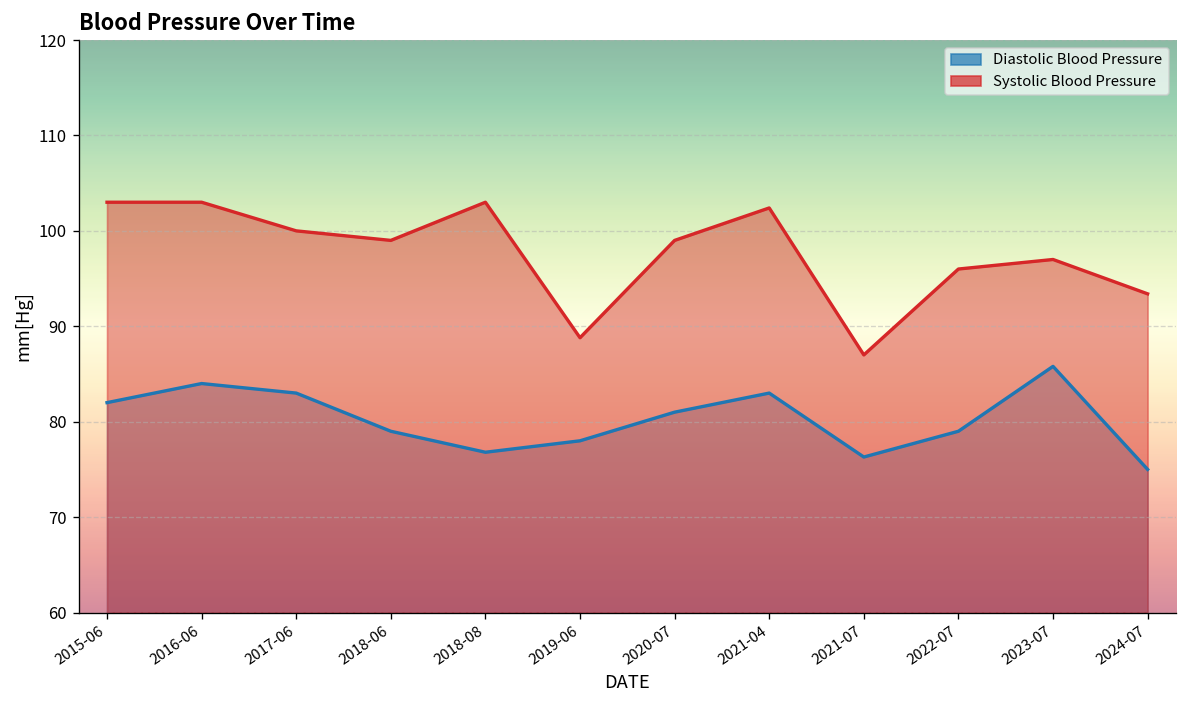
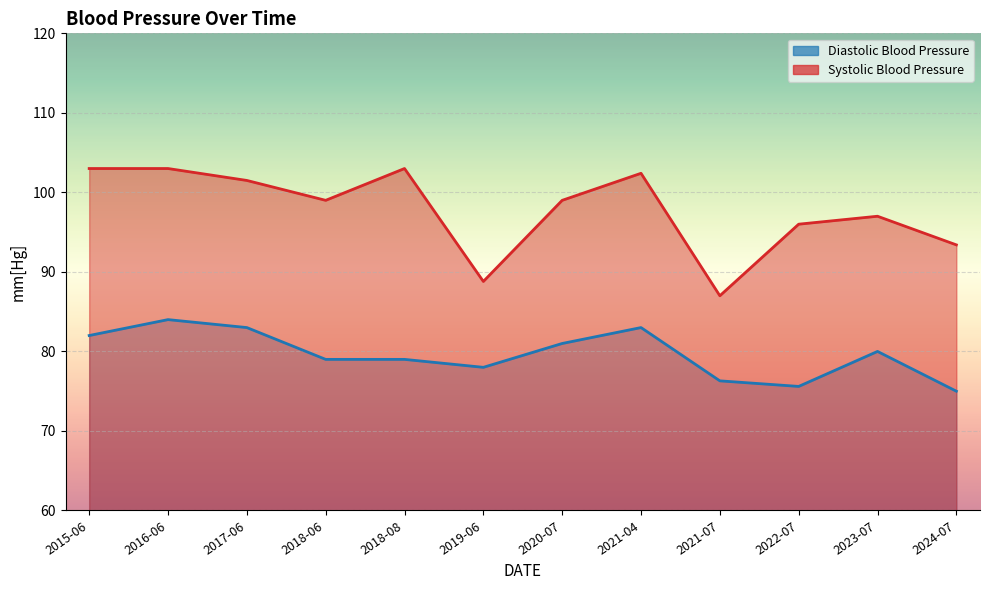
Systolic Blood Pressure, 2017-06: 100 -> 102
Diastolic Blood Pressure, 2018-08: 77 -> 79
Diastolic Blood Pressure, 2022-07: 79 -> 76
Diastolic Blood Pressure, 2023-07: 86 -> 80
